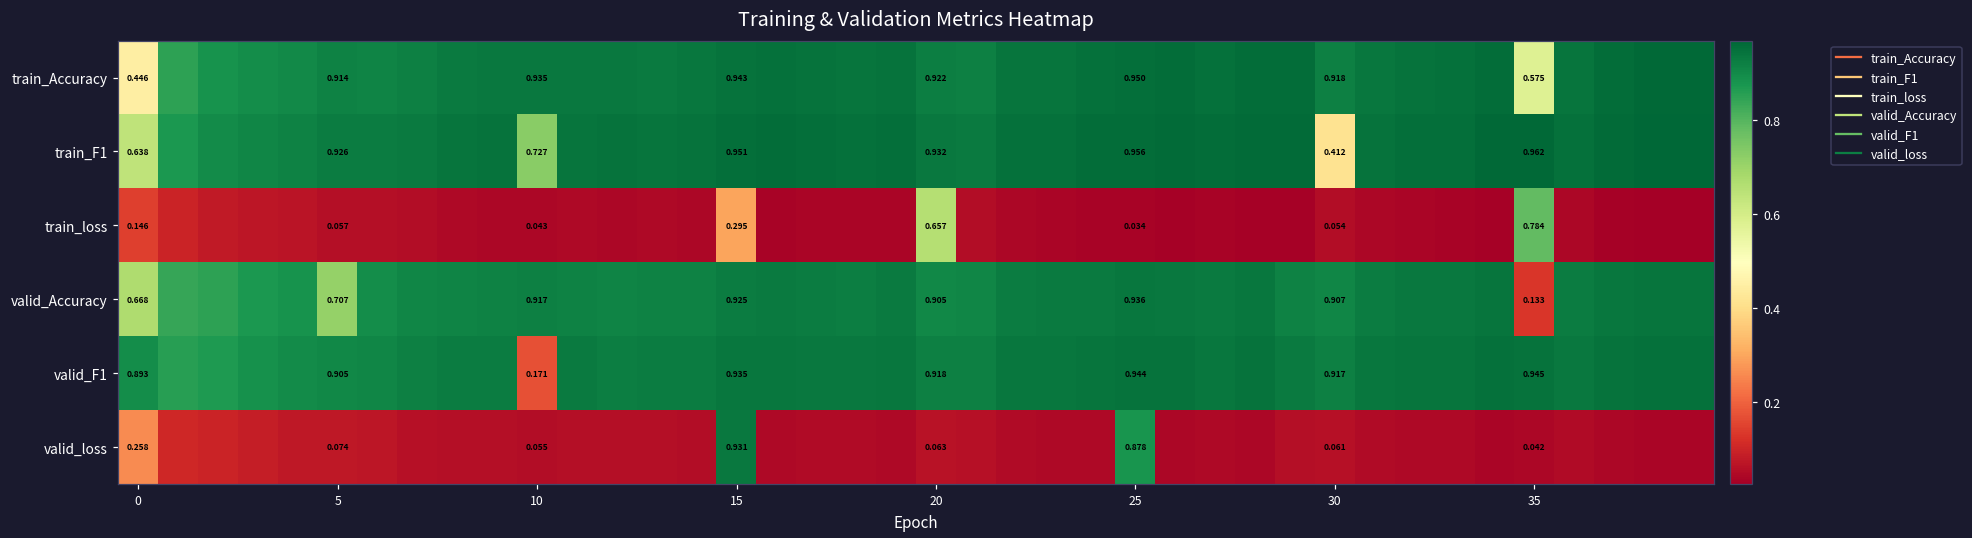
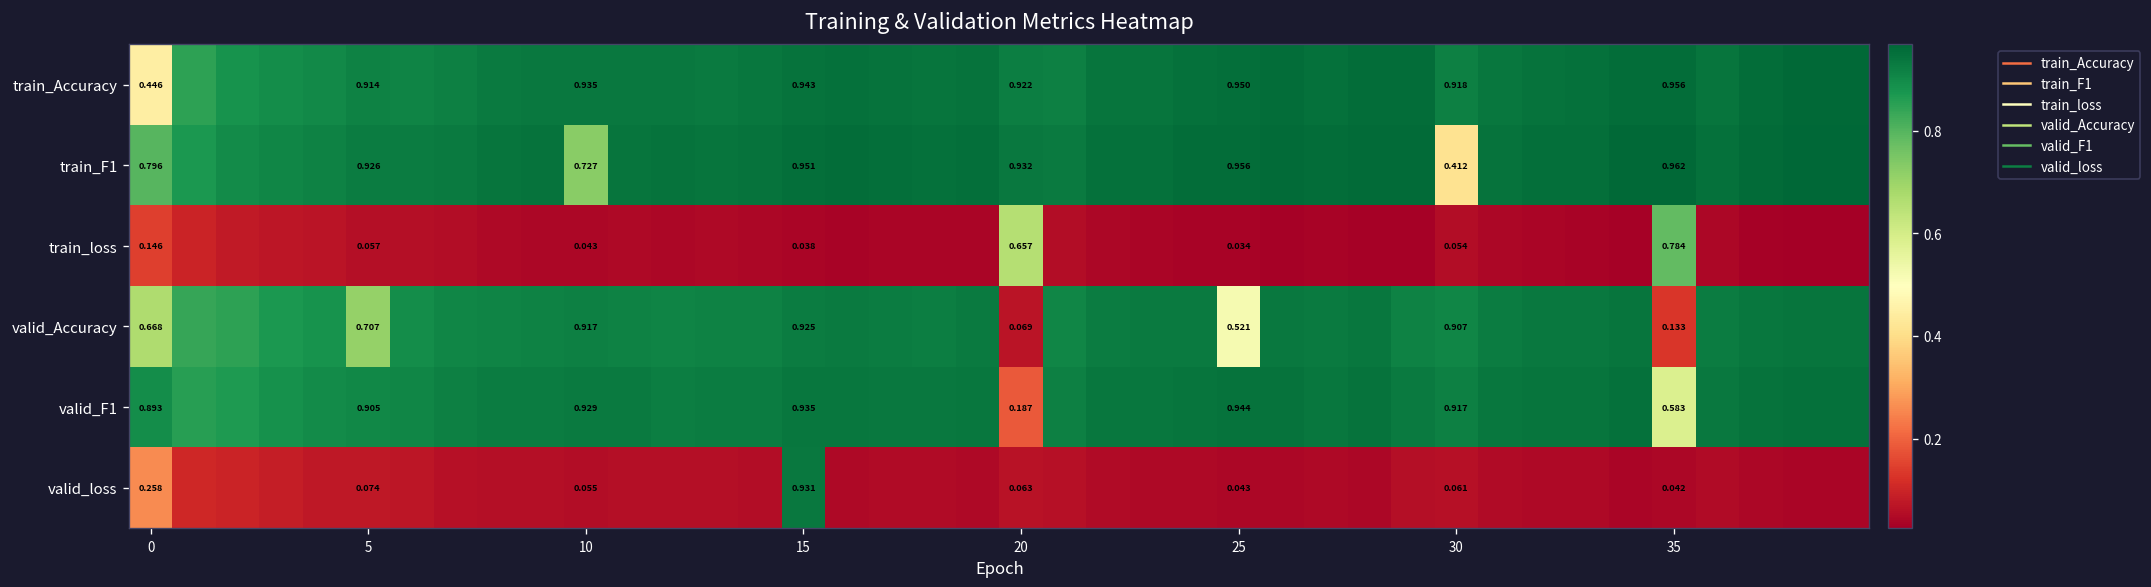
train_Accuracy, 35: 0.575 -> 0.956
train_F1, 0: 0.638 -> 0.796
train_loss, 15: 0.295 -> 0.038
valid_Accuracy, 20: 0.905 -> 0.069
valid_Accuracy, 25: 0.936 -> 0.521
valid_F1, 10: 0.171 -> 0.929
valid_F1, 20: 0.918 -> 0.187
valid_F1, 35: 0.945 -> 0.583
valid_loss, 25: 0.878 -> 0.043
